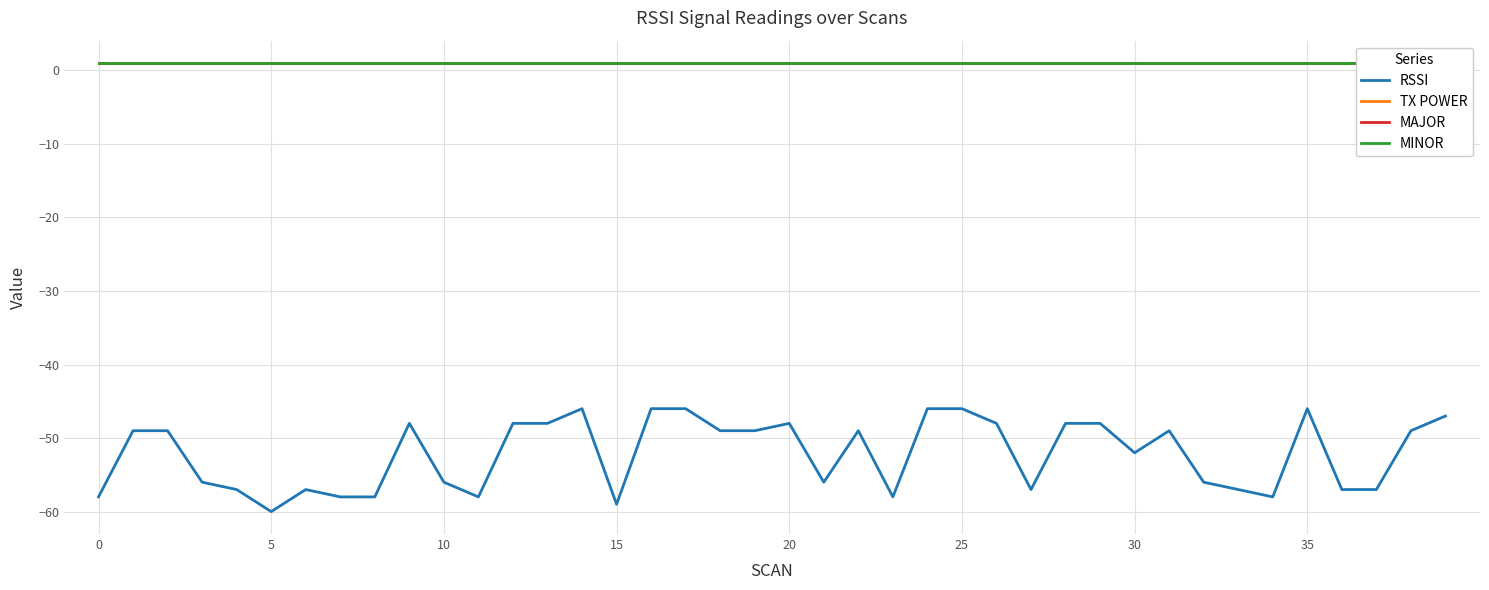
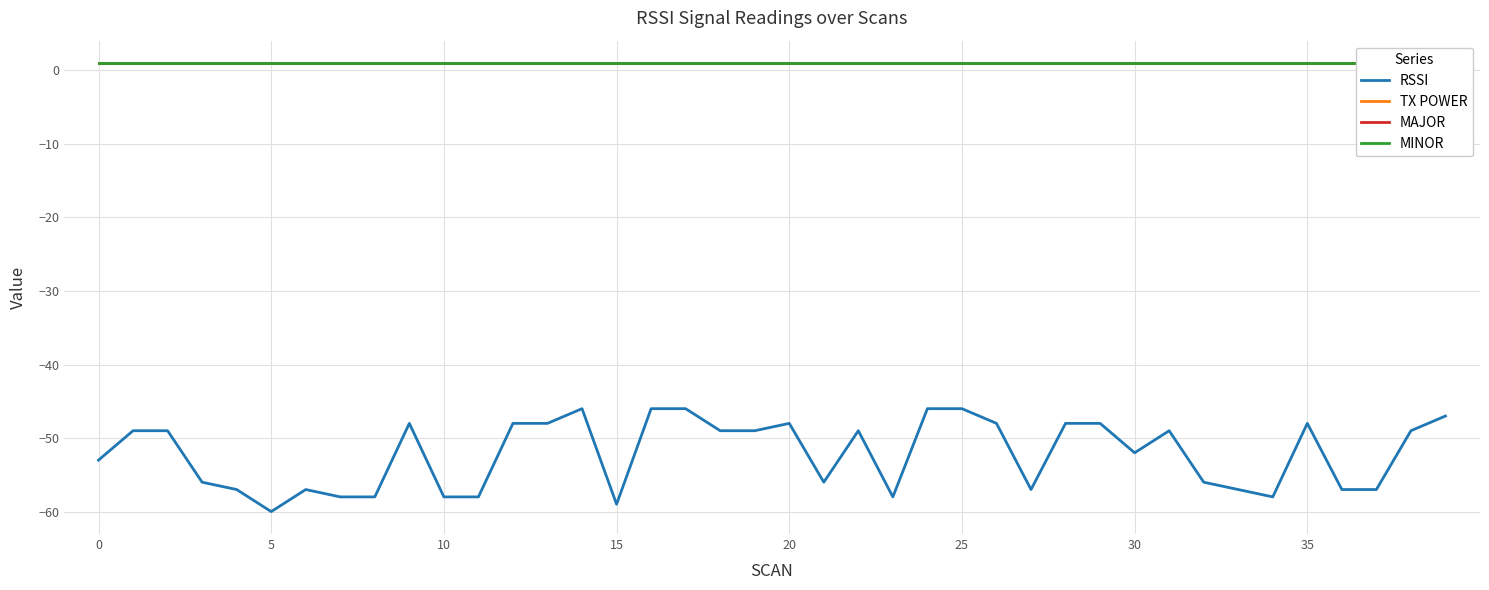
RSSI, 0: -58 -> -53
RSSI, 10: -56 -> -58
RSSI, 35: -46 -> -48
